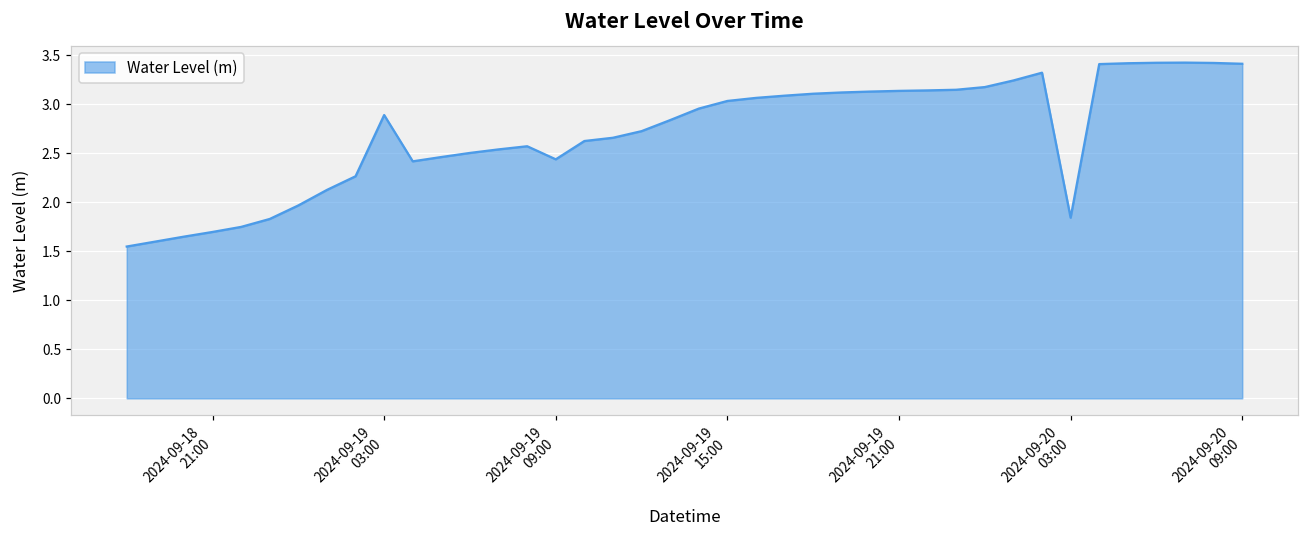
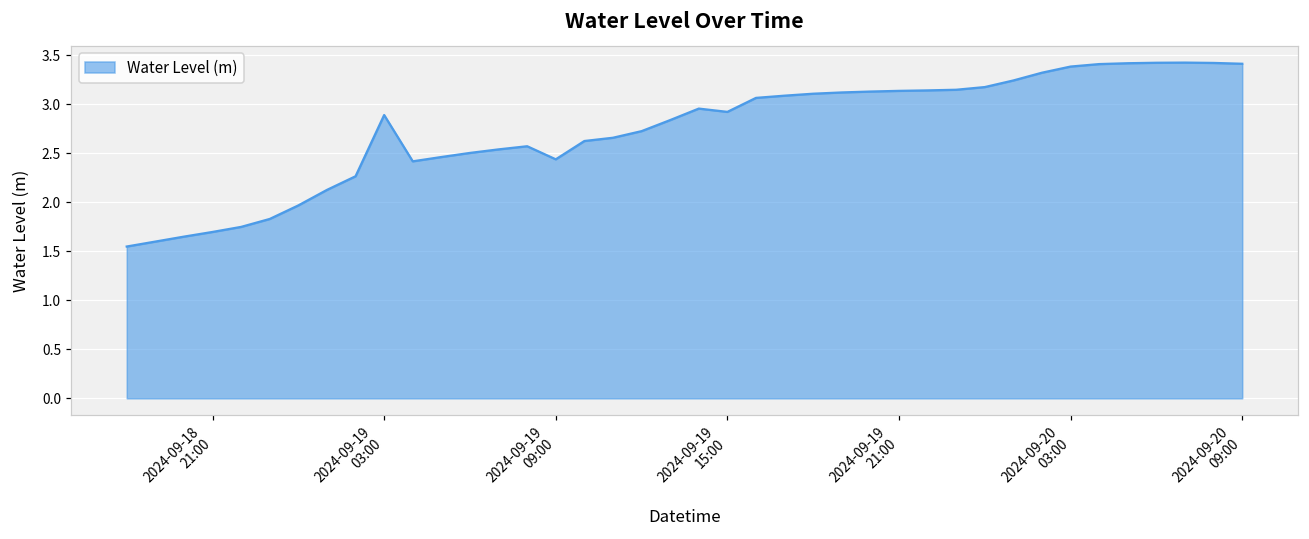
2024-09-19 15:00: 3.0 -> 2.9
2024-09-20 03:00: 1.8 -> 3.4
